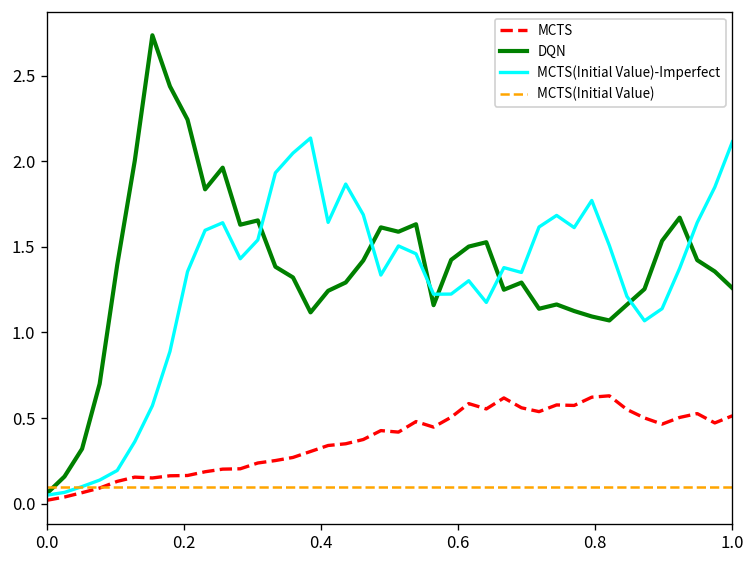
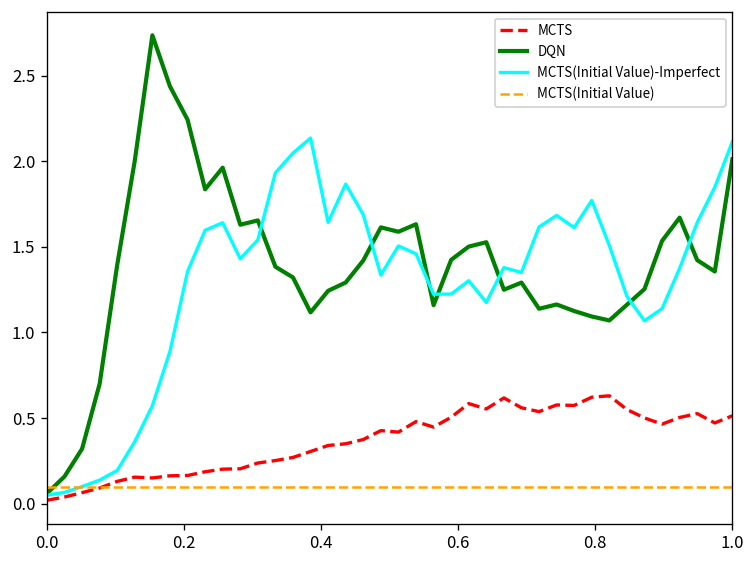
DQN, 1.0: 1.26 -> 2.01
